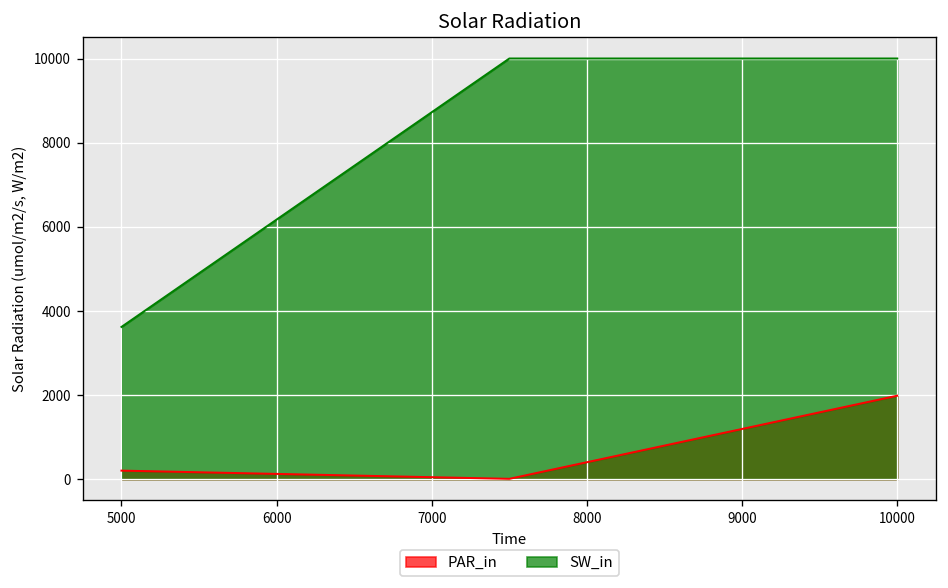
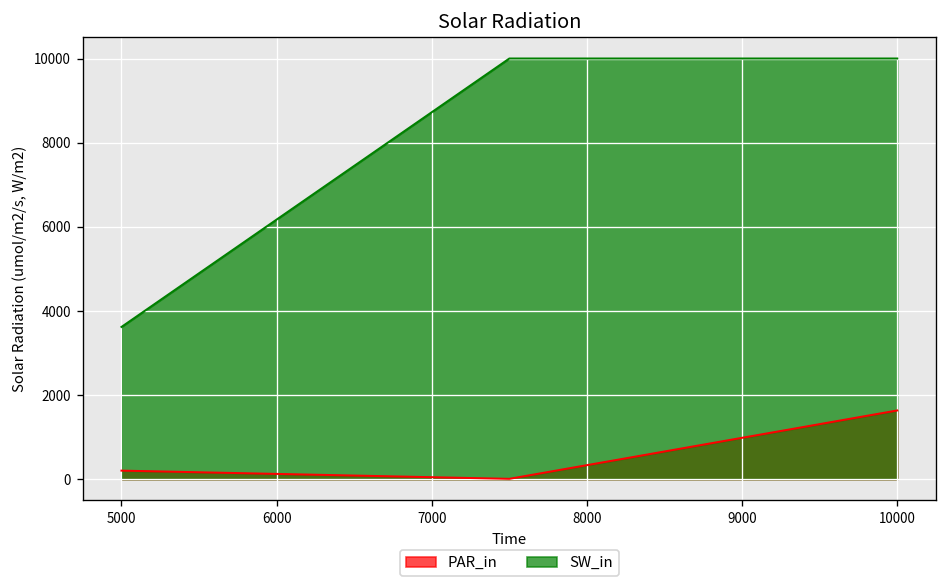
PAR_in, 10000: 2000 -> 1600
